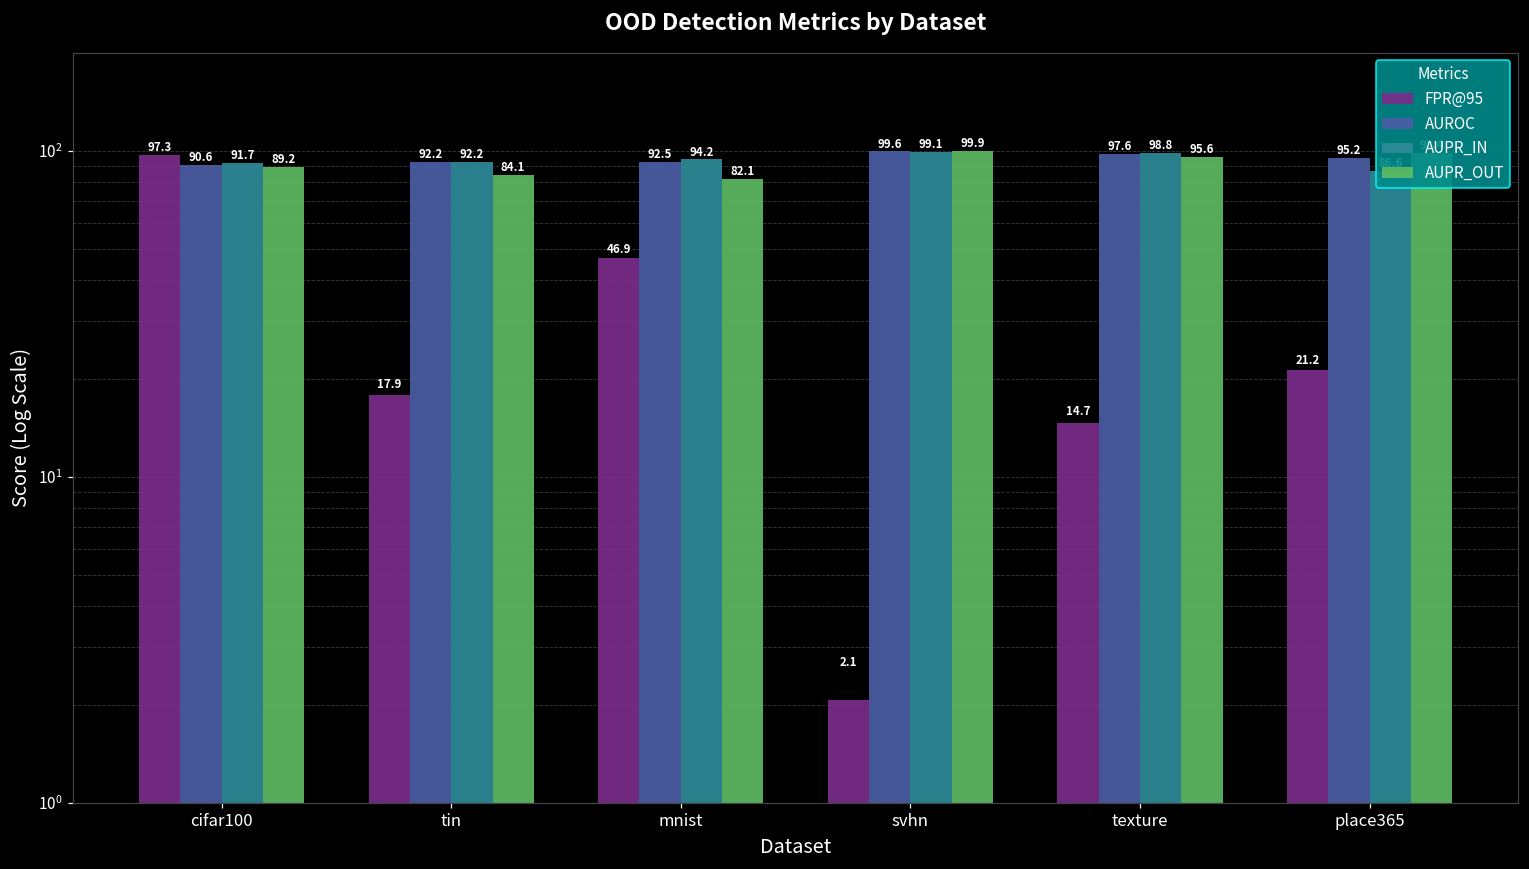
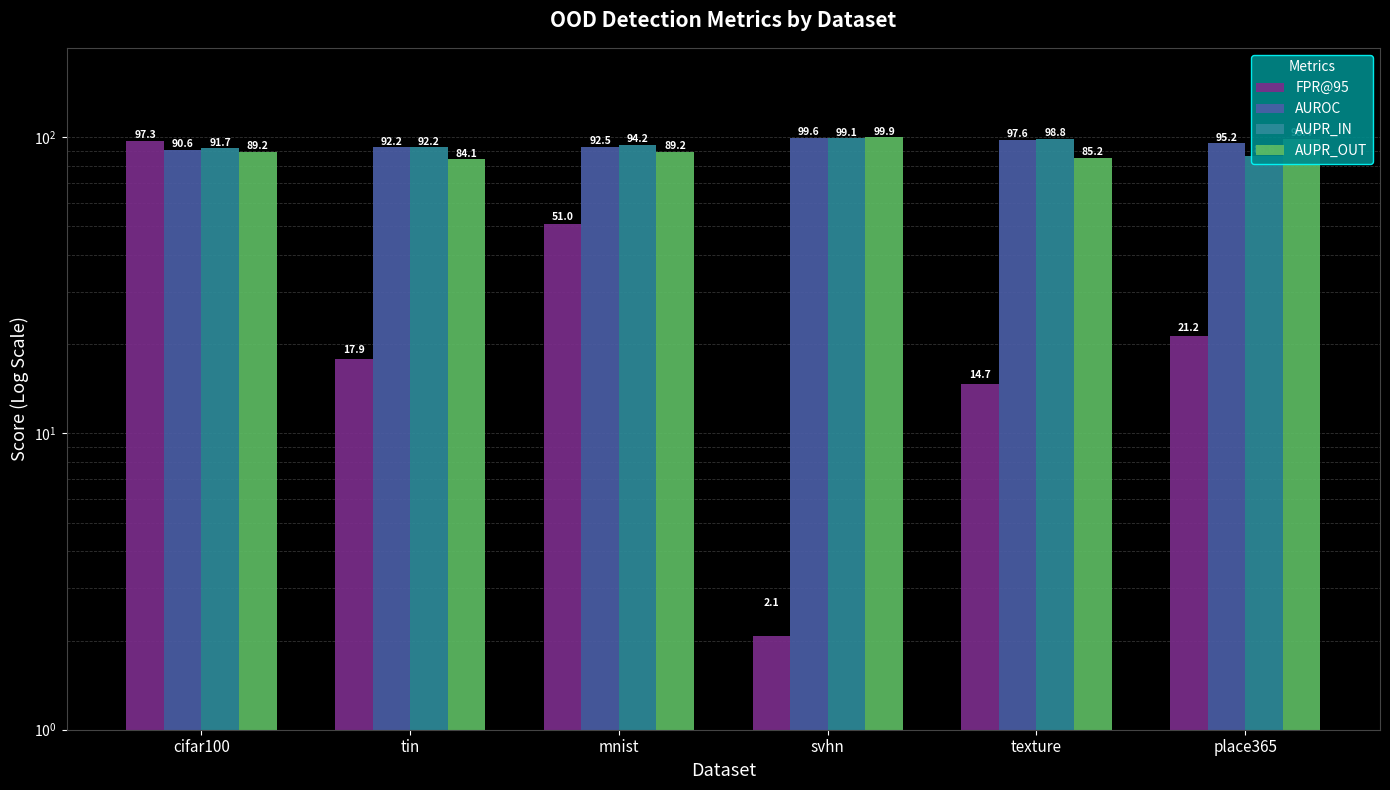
FPR@95, mnist: 46.9 -> 51.0
AUPR_OUT, mnist: 82.1 -> 89.2
AUPR_OUT, texture: 95.6 -> 85.2
